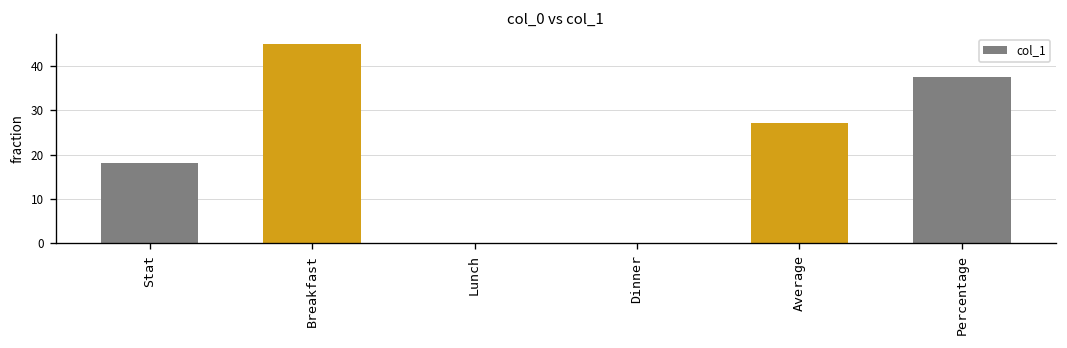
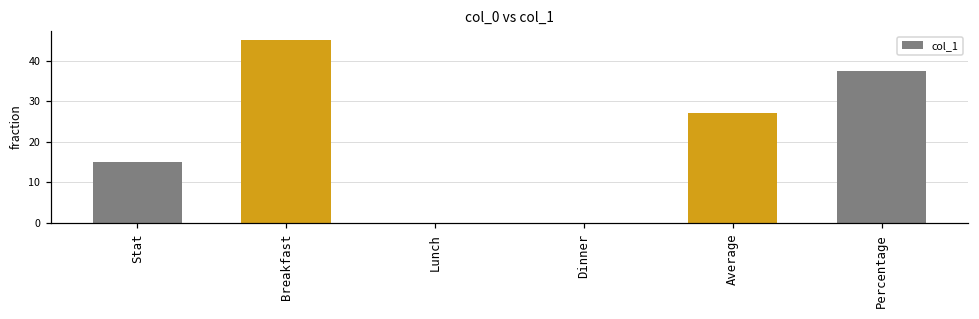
Stat: 18 -> 15
